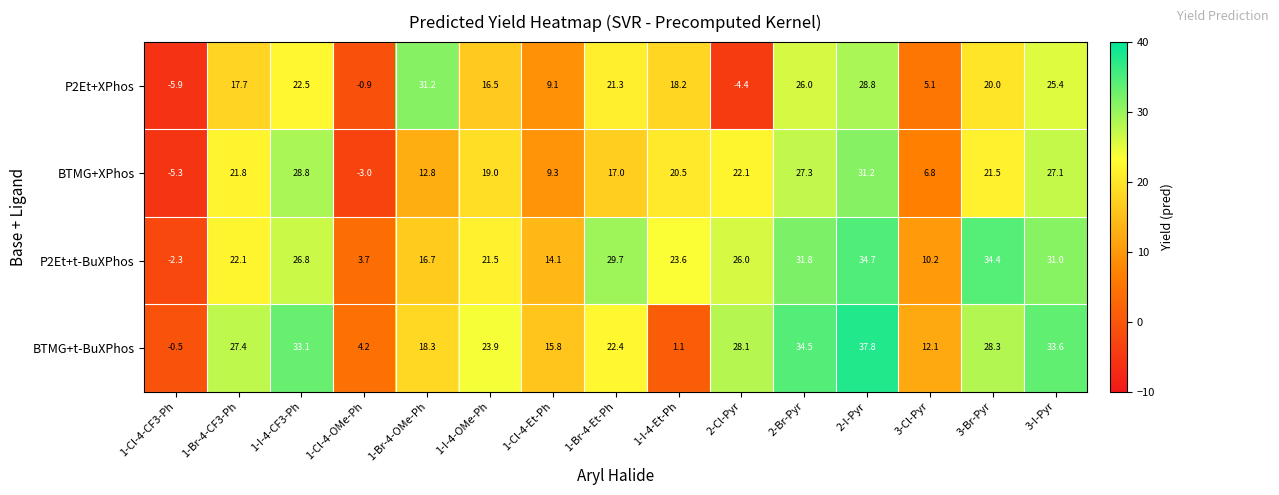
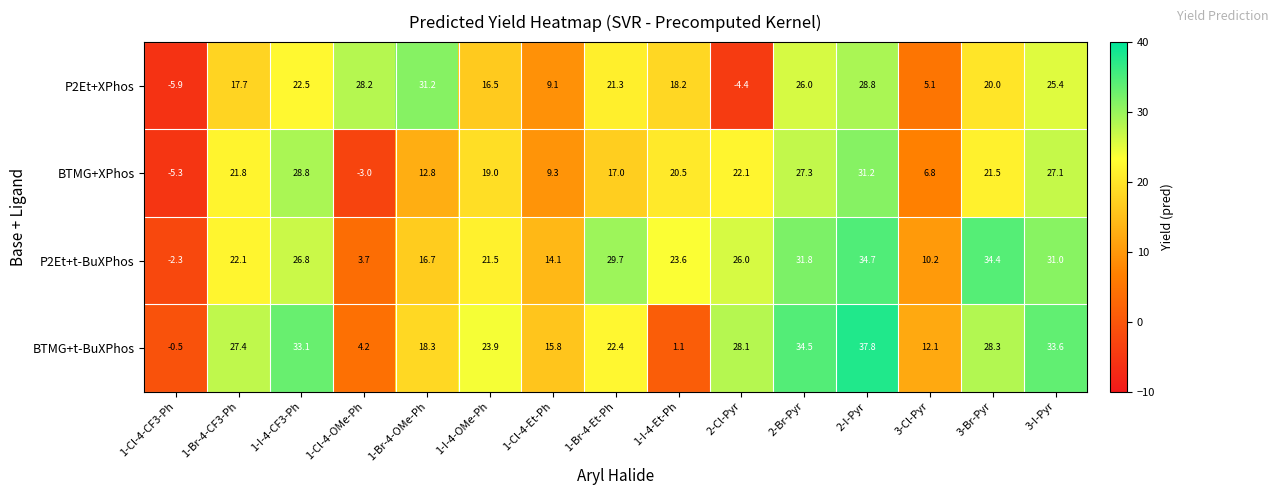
P2Et+XPhos, 1-Cl-4-OMe-Ph: -0.9 -> 28.2
